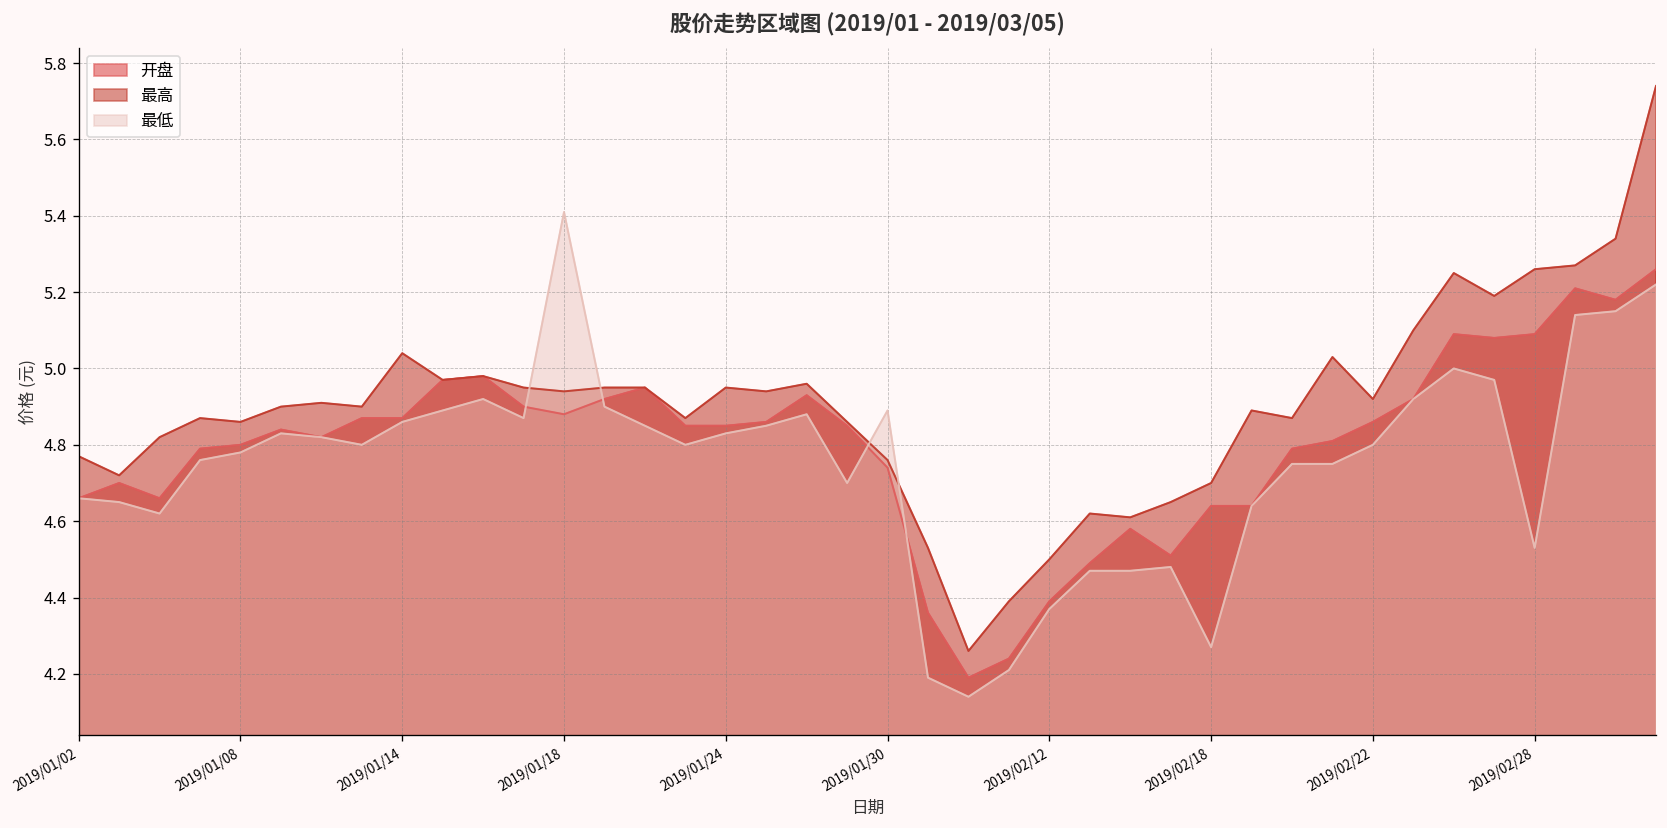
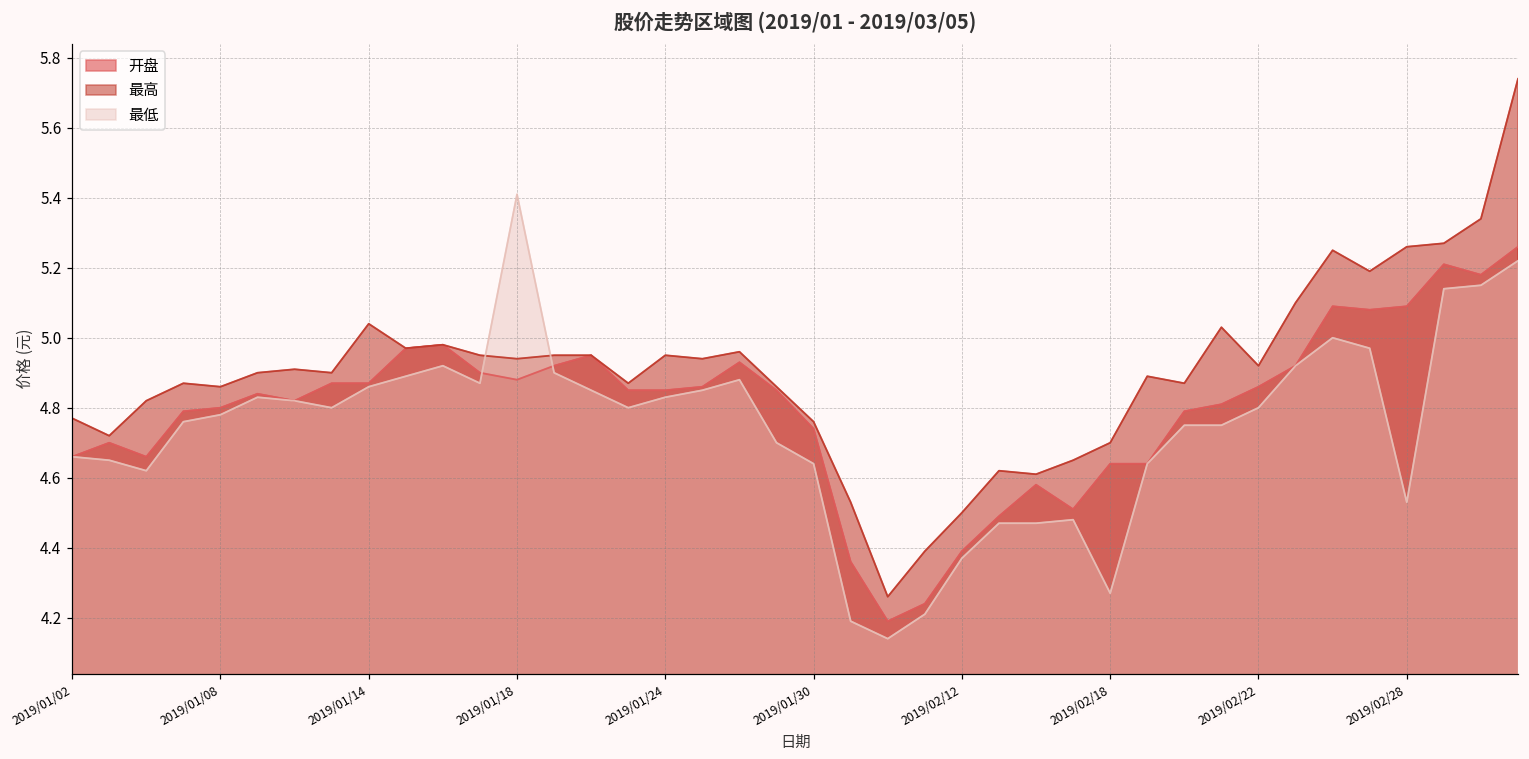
最低, 2019/01/30: 4.89 -> 4.64
